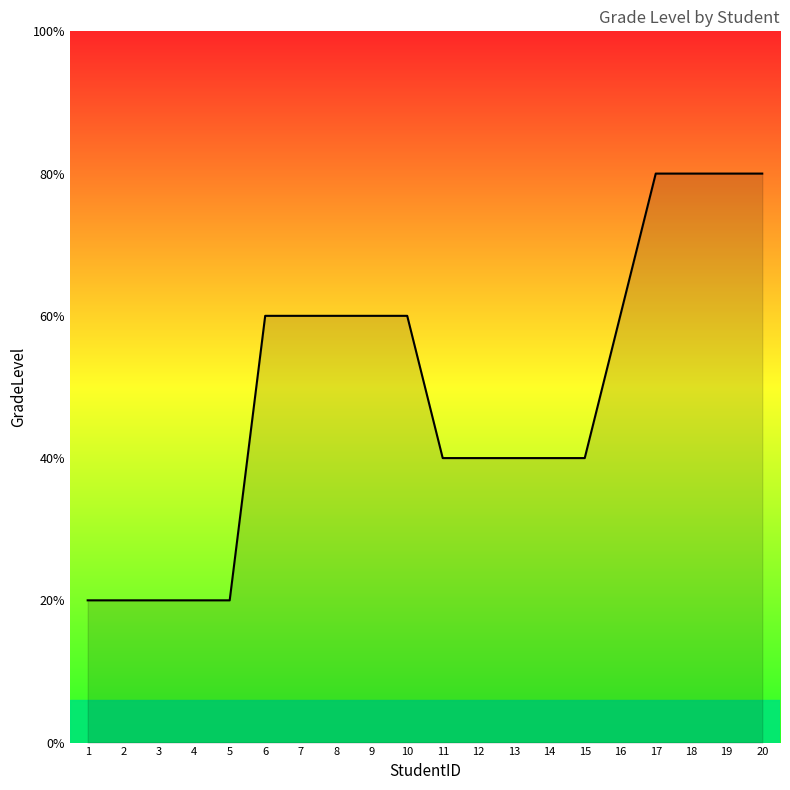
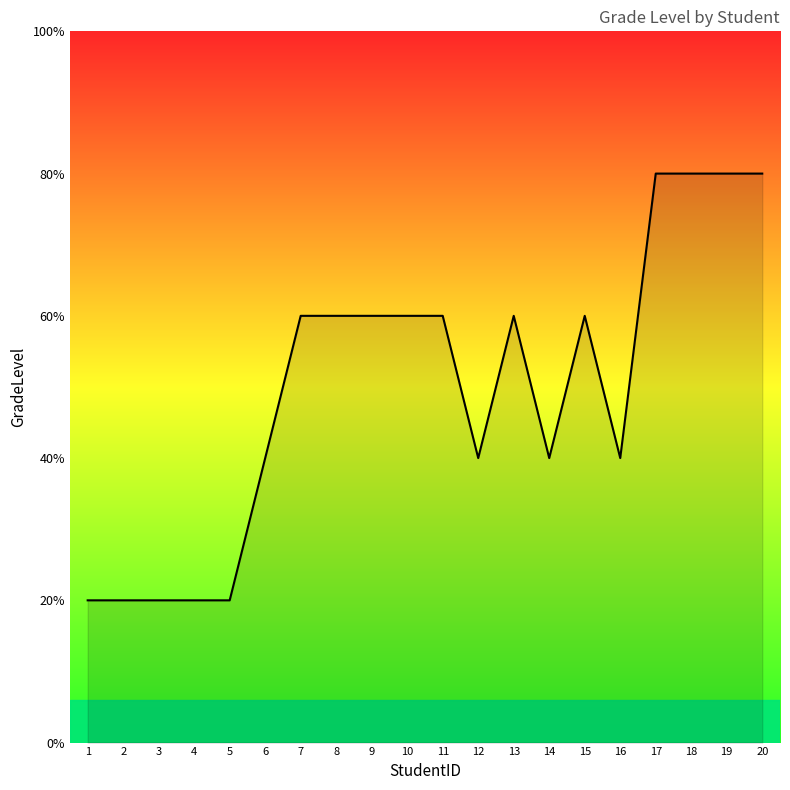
6: 60% -> 40%
11: 40% -> 60%
13: 40% -> 60%
15: 40% -> 60%
16: 60% -> 40%
